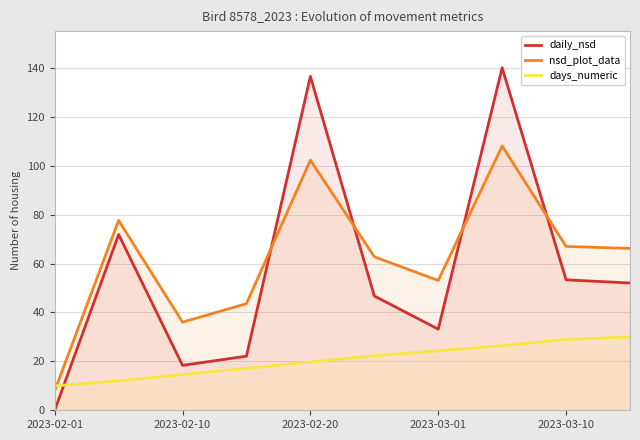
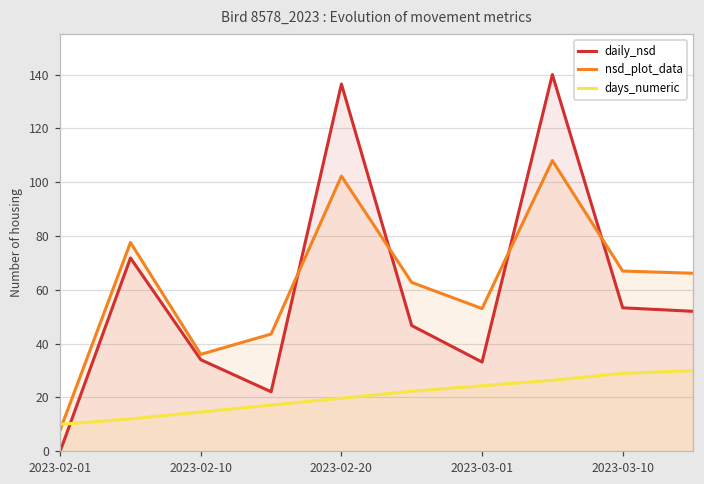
daily_nsd, 2023-02-10: 18 -> 34
